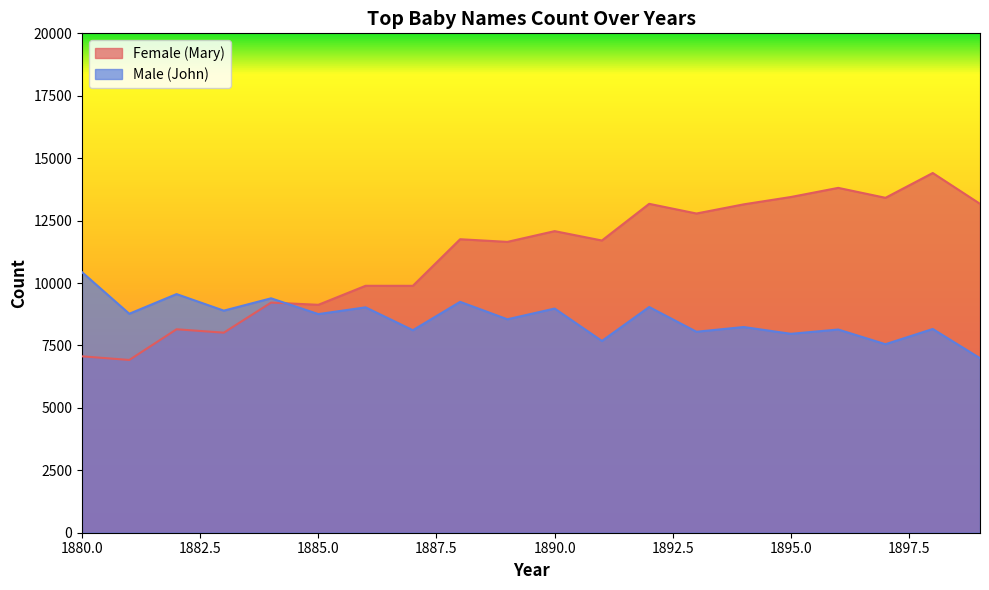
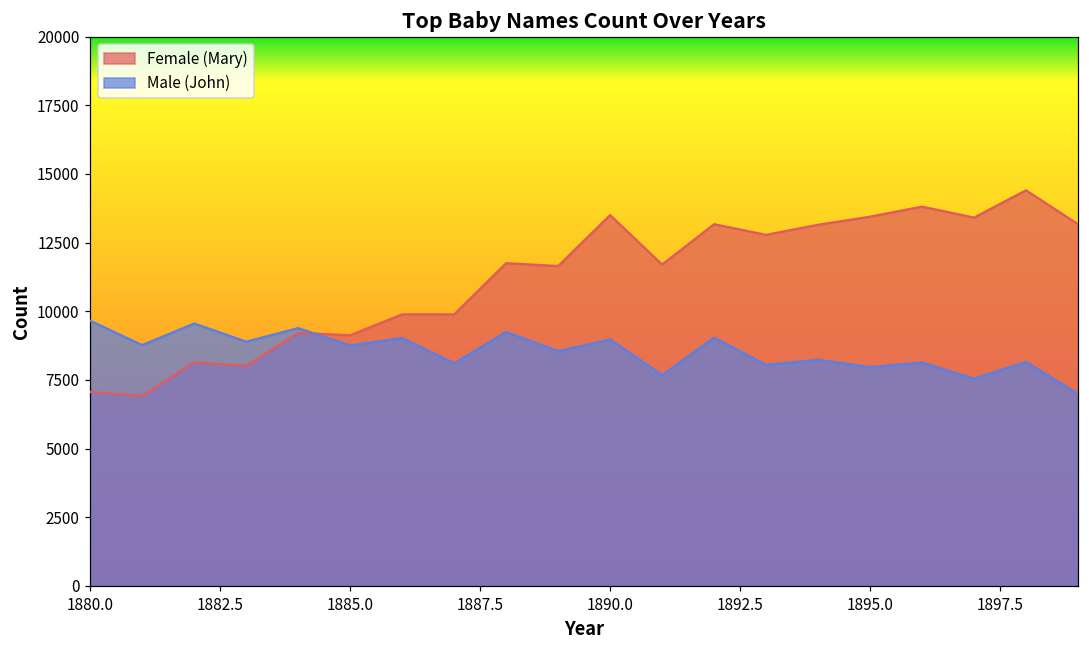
Male (John), 1880.0: 10400 -> 9700
Female (Mary), 1890.0: 12100 -> 13500
